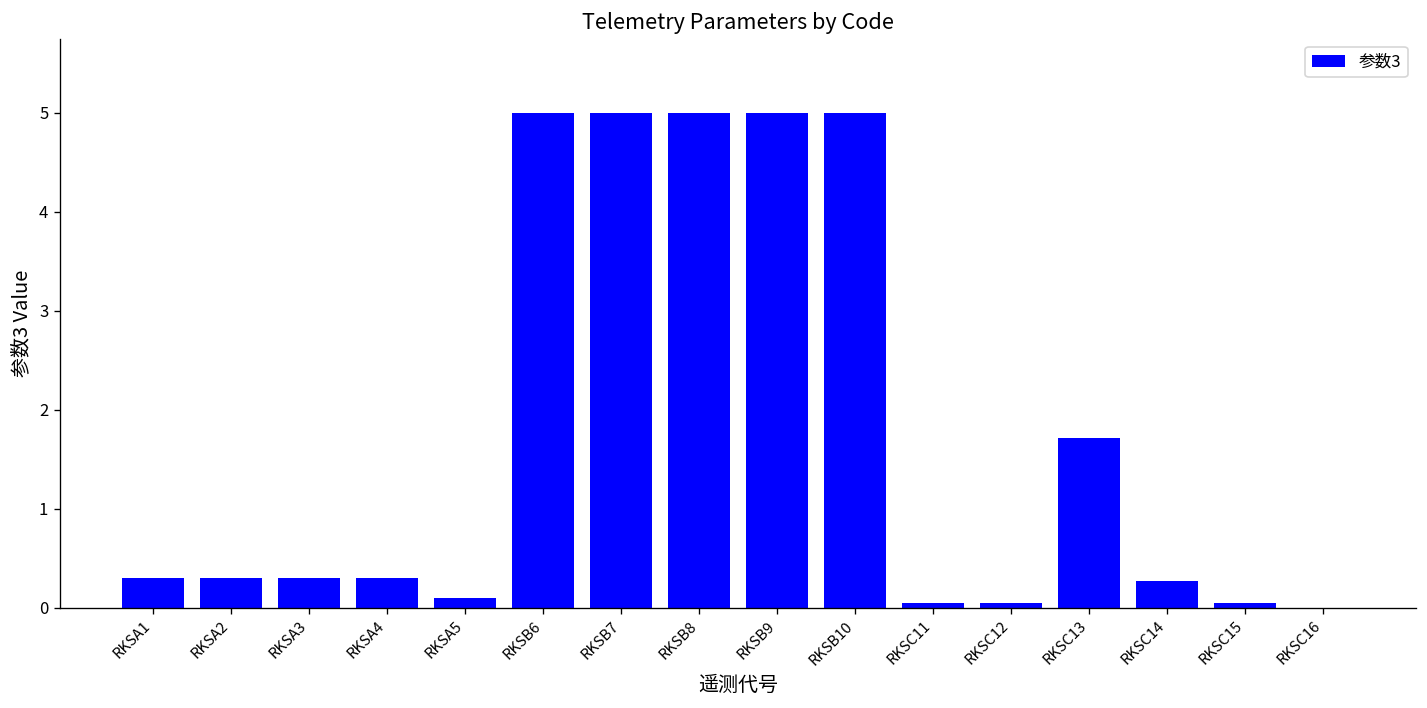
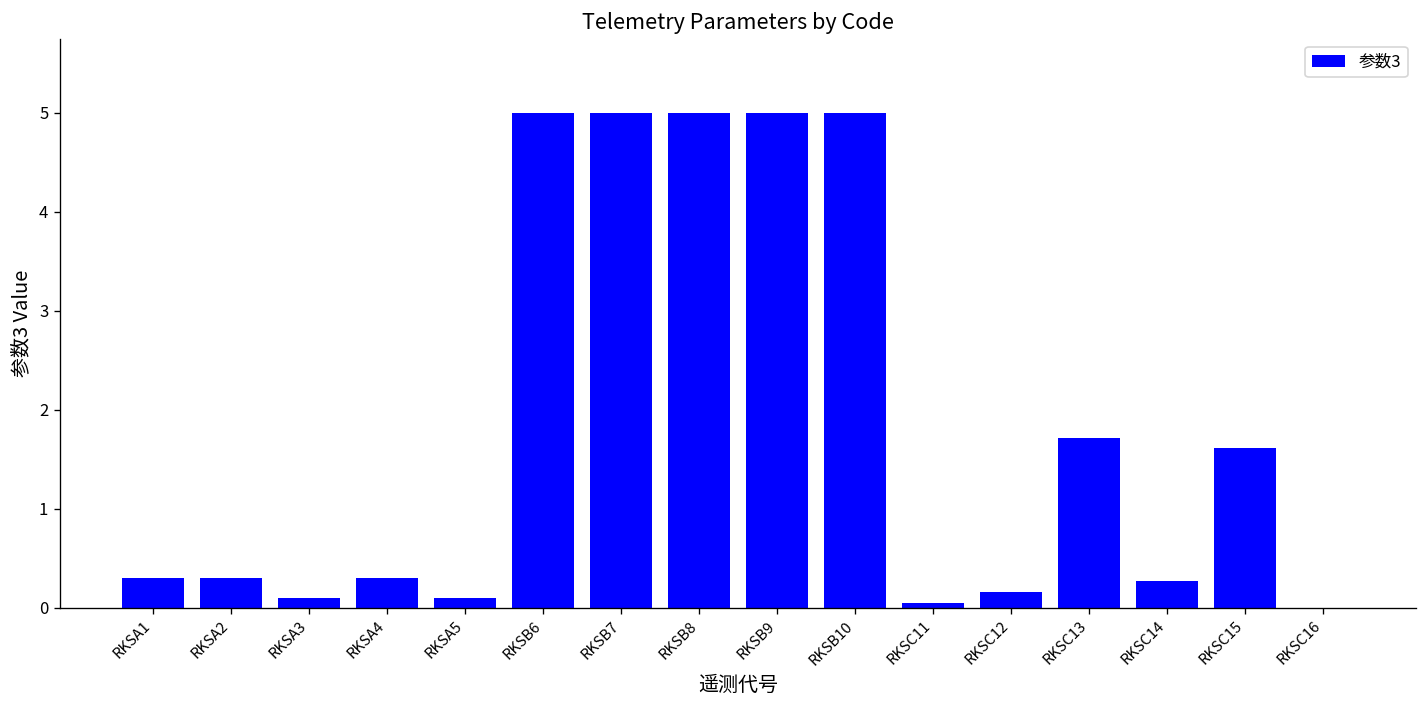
RKSA3: 0.3 -> 0.1
RKSC12: 0.1 -> 0.2
RKSC15: 0.1 -> 1.6
